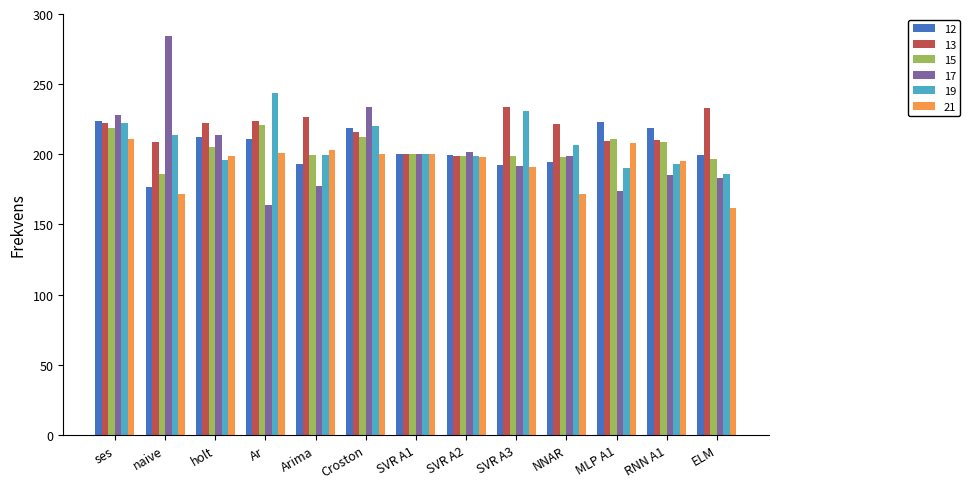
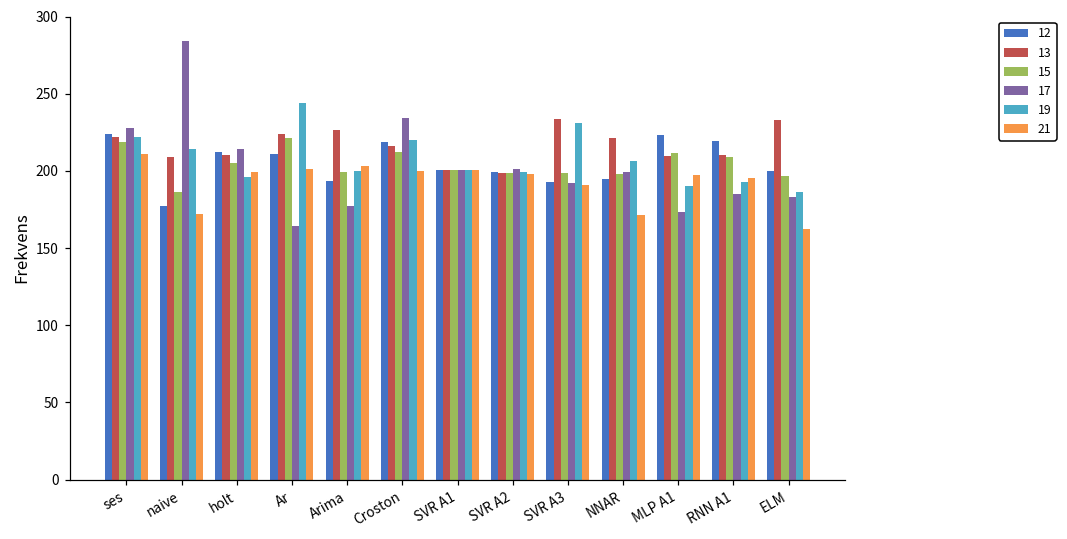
13, holt: 222 -> 210
21, MLP A1: 208 -> 198
